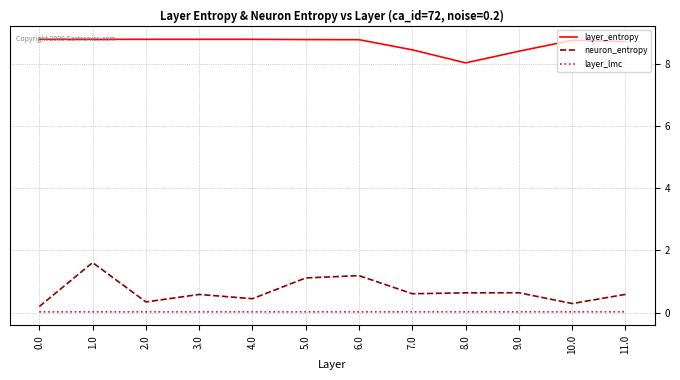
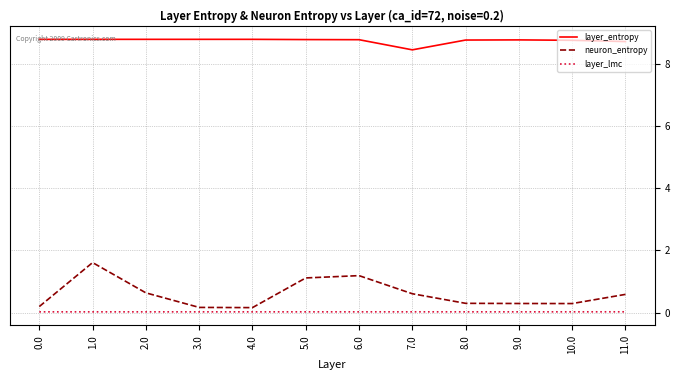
neuron_entropy, 2.0: 0.3 -> 0.6
neuron_entropy, 3.0: 0.6 -> 0.2
neuron_entropy, 4.0: 0.4 -> 0.2
layer_entropy, 8.0: 8.0 -> 8.8
neuron_entropy, 8.0: 0.6 -> 0.3
layer_entropy, 9.0: 8.4 -> 8.8
neuron_entropy, 9.0: 0.6 -> 0.3
